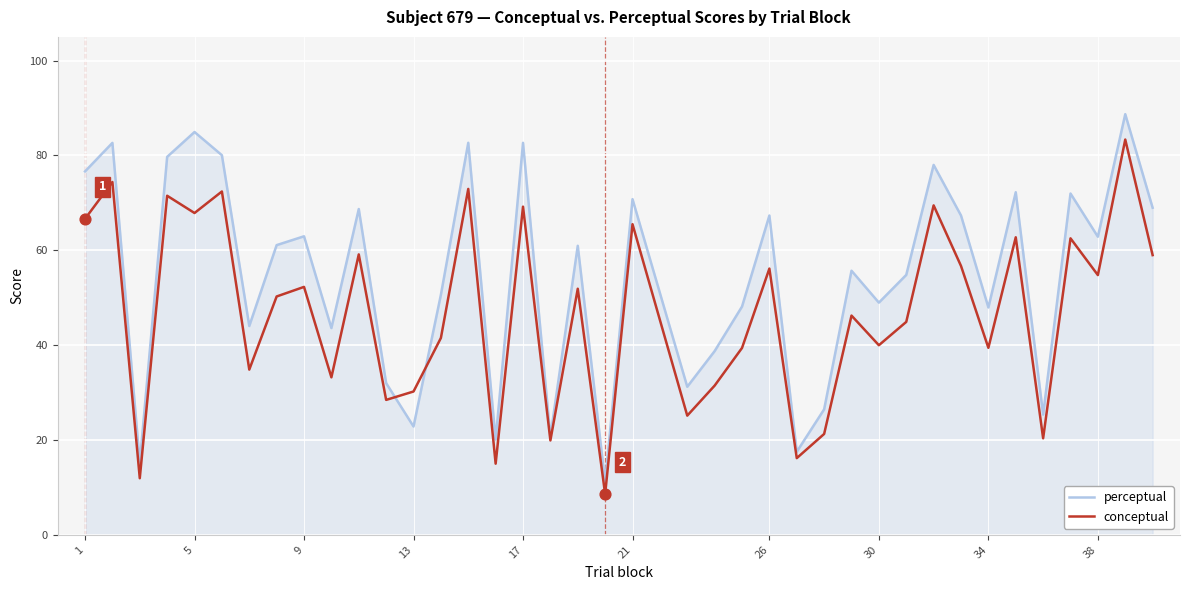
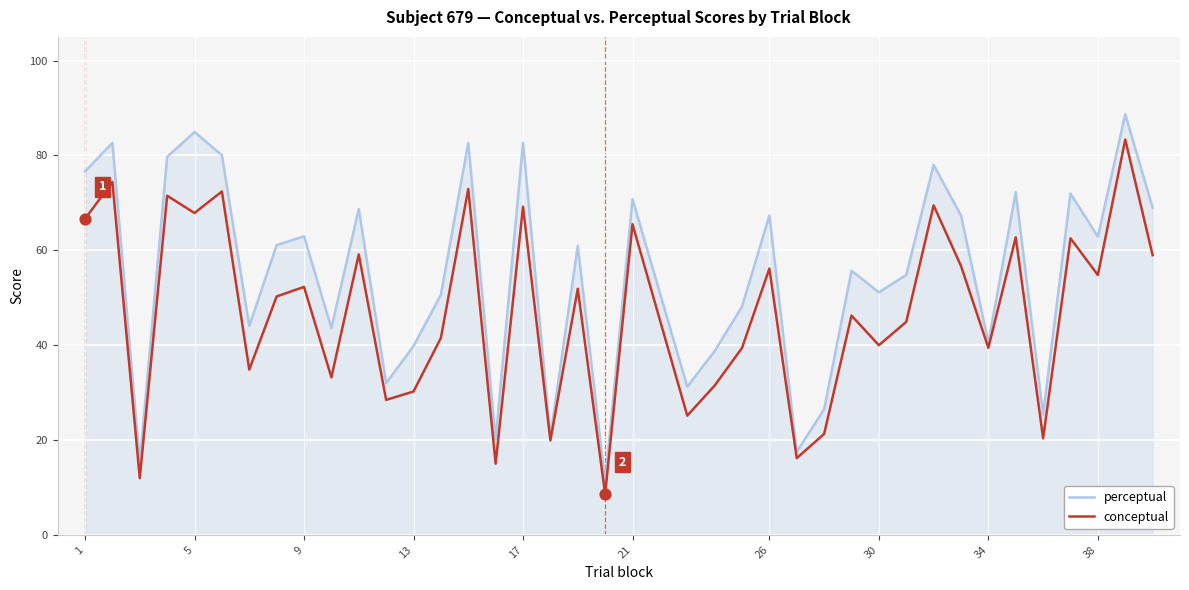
perceptual, 13: 23 -> 40
perceptual, 30: 49 -> 51
perceptual, 34: 48 -> 41
